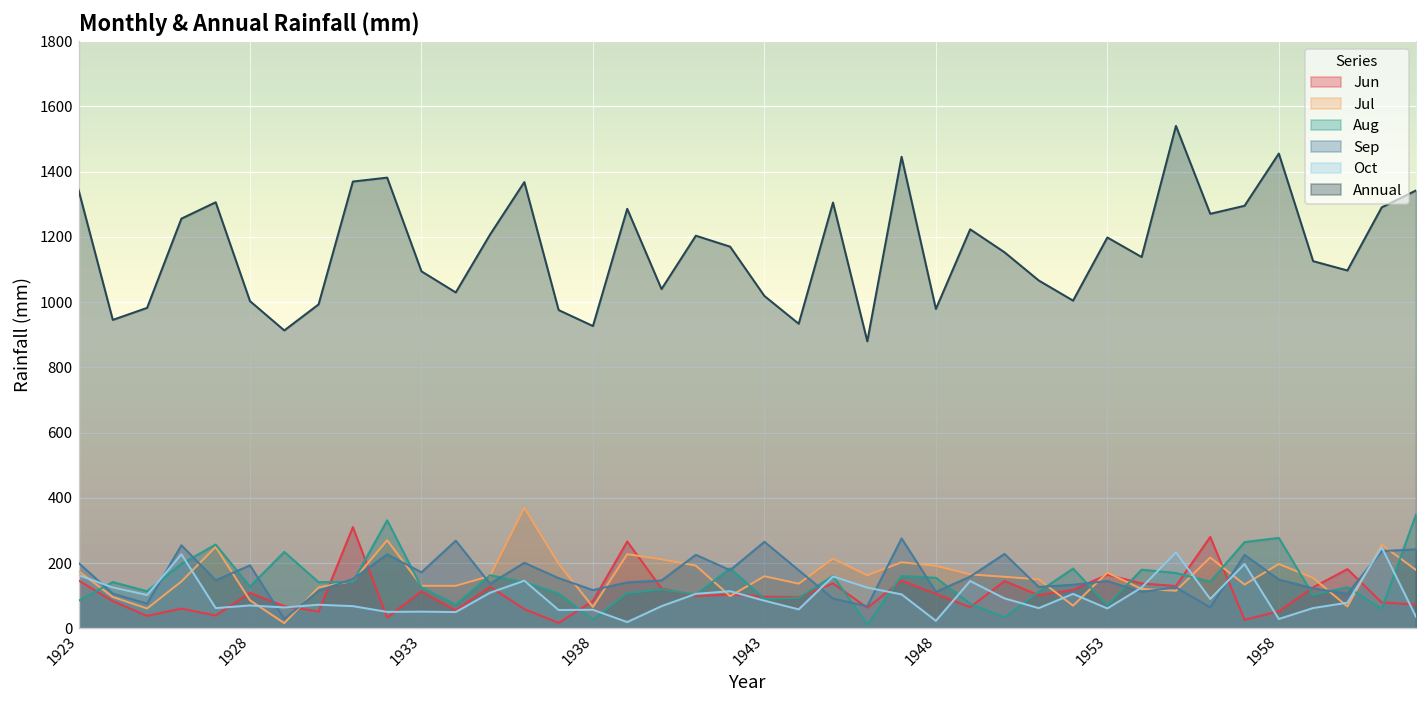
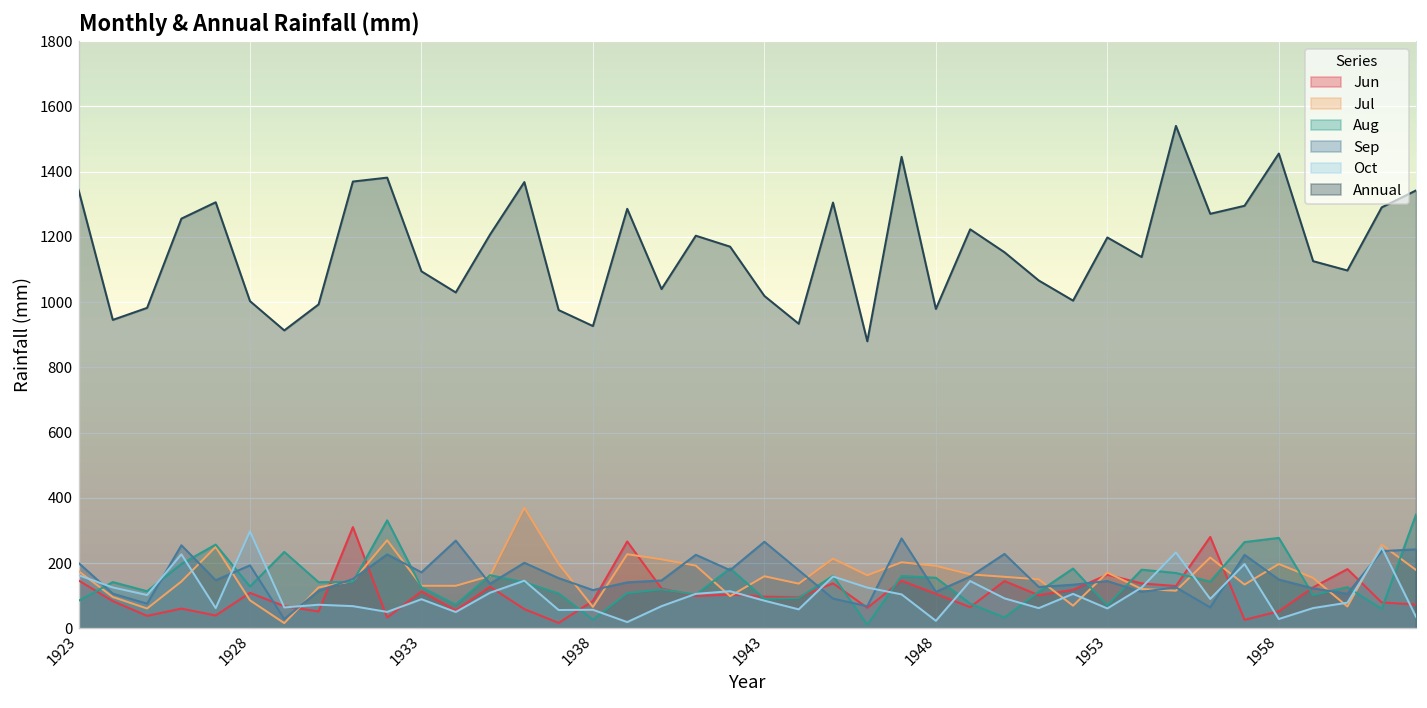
Oct, 1928: 70 -> 300
Oct, 1933: 50 -> 90
